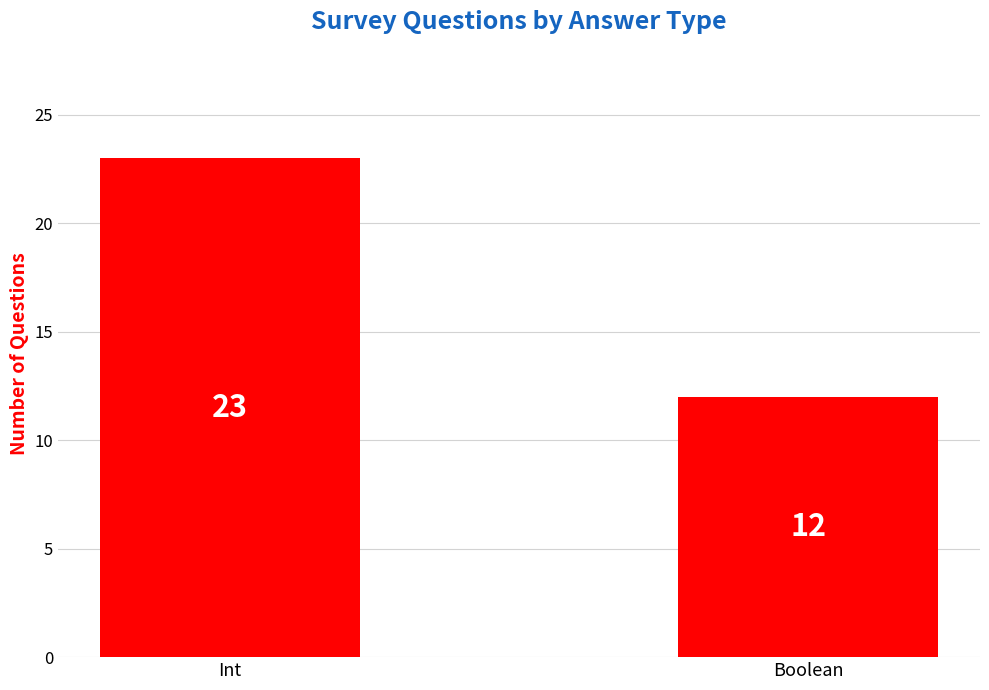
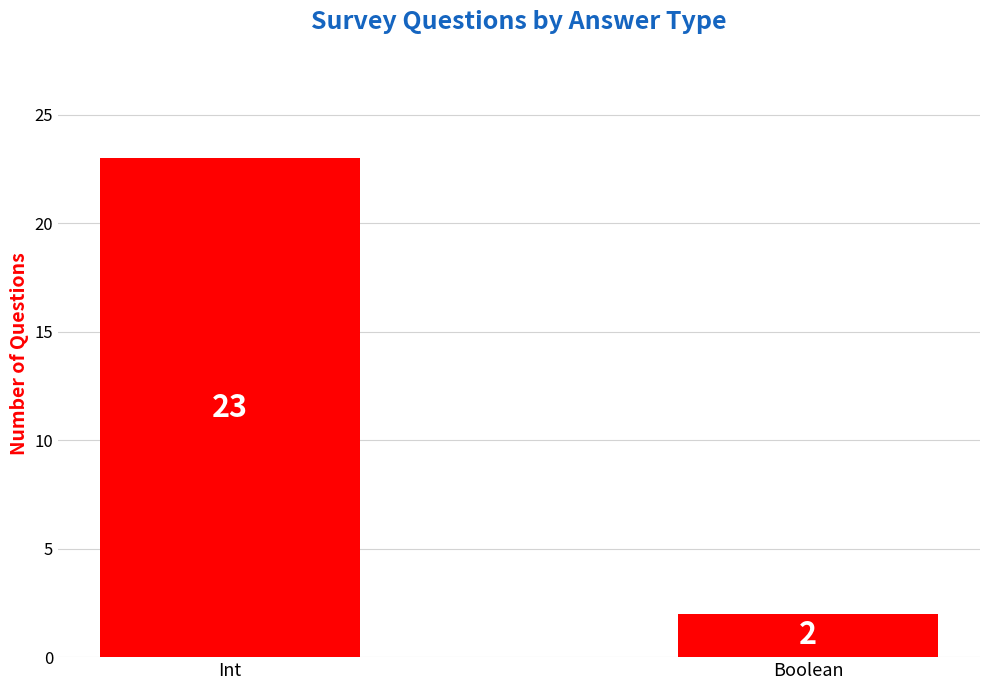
Boolean: 12 -> 2
